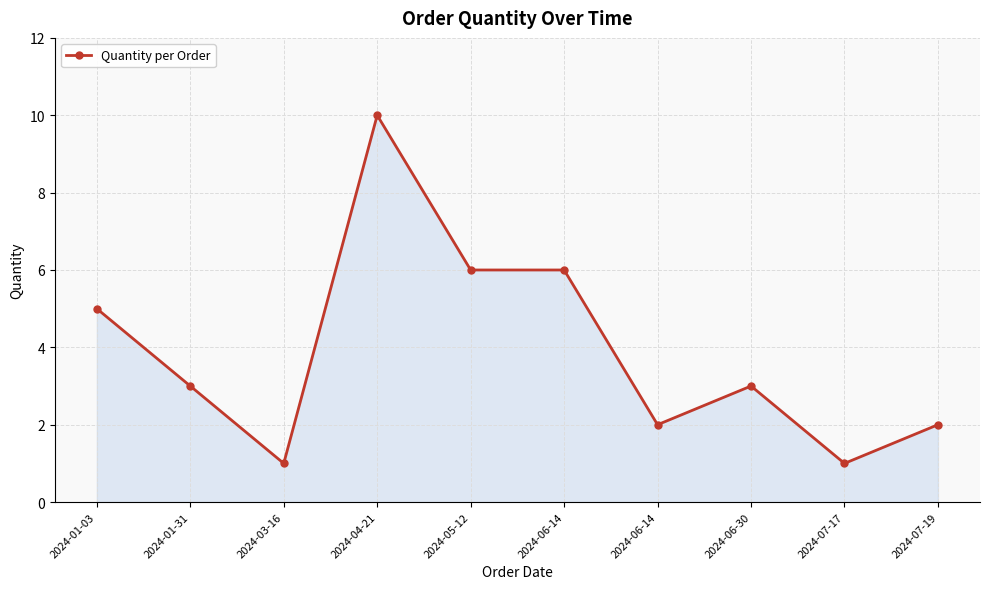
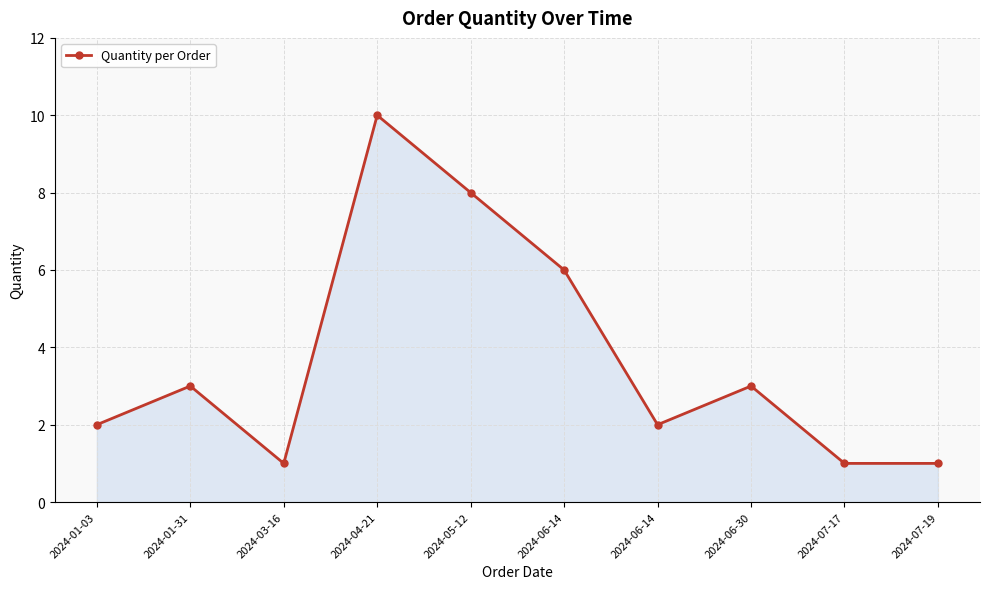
2024-01-03: 5 -> 2
2024-05-12: 6 -> 8
2024-07-19: 2 -> 1
